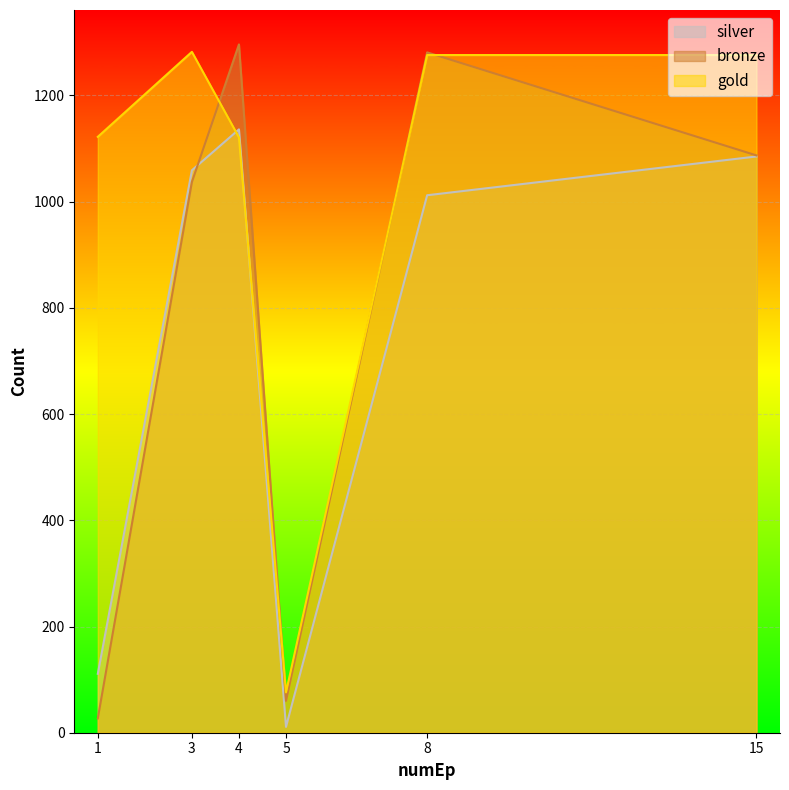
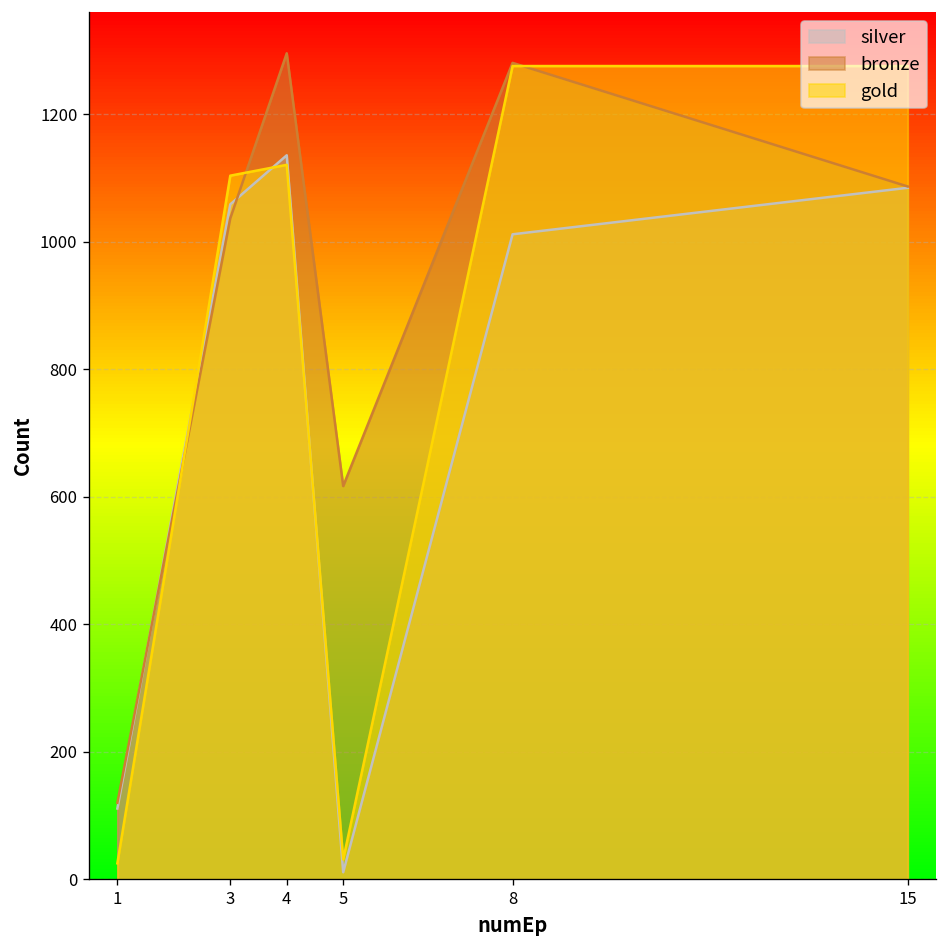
bronze, 1: 30 -> 120
gold, 1: 1120 -> 30
gold, 3: 1280 -> 1100
bronze, 5: 60 -> 620
gold, 5: 80 -> 30
